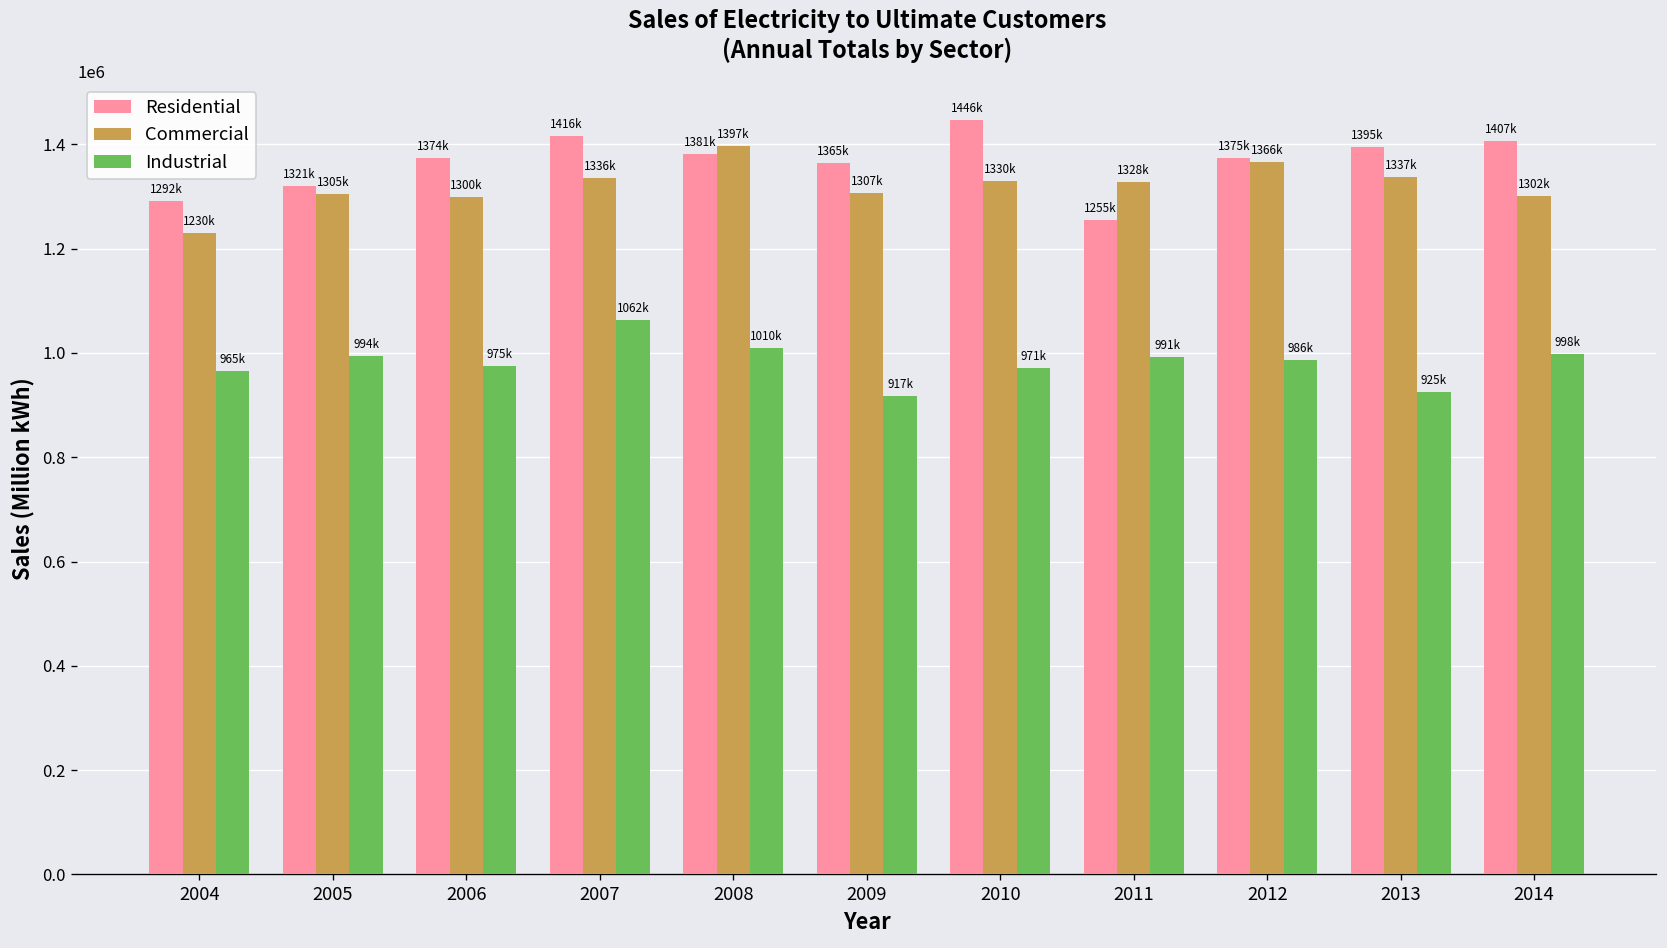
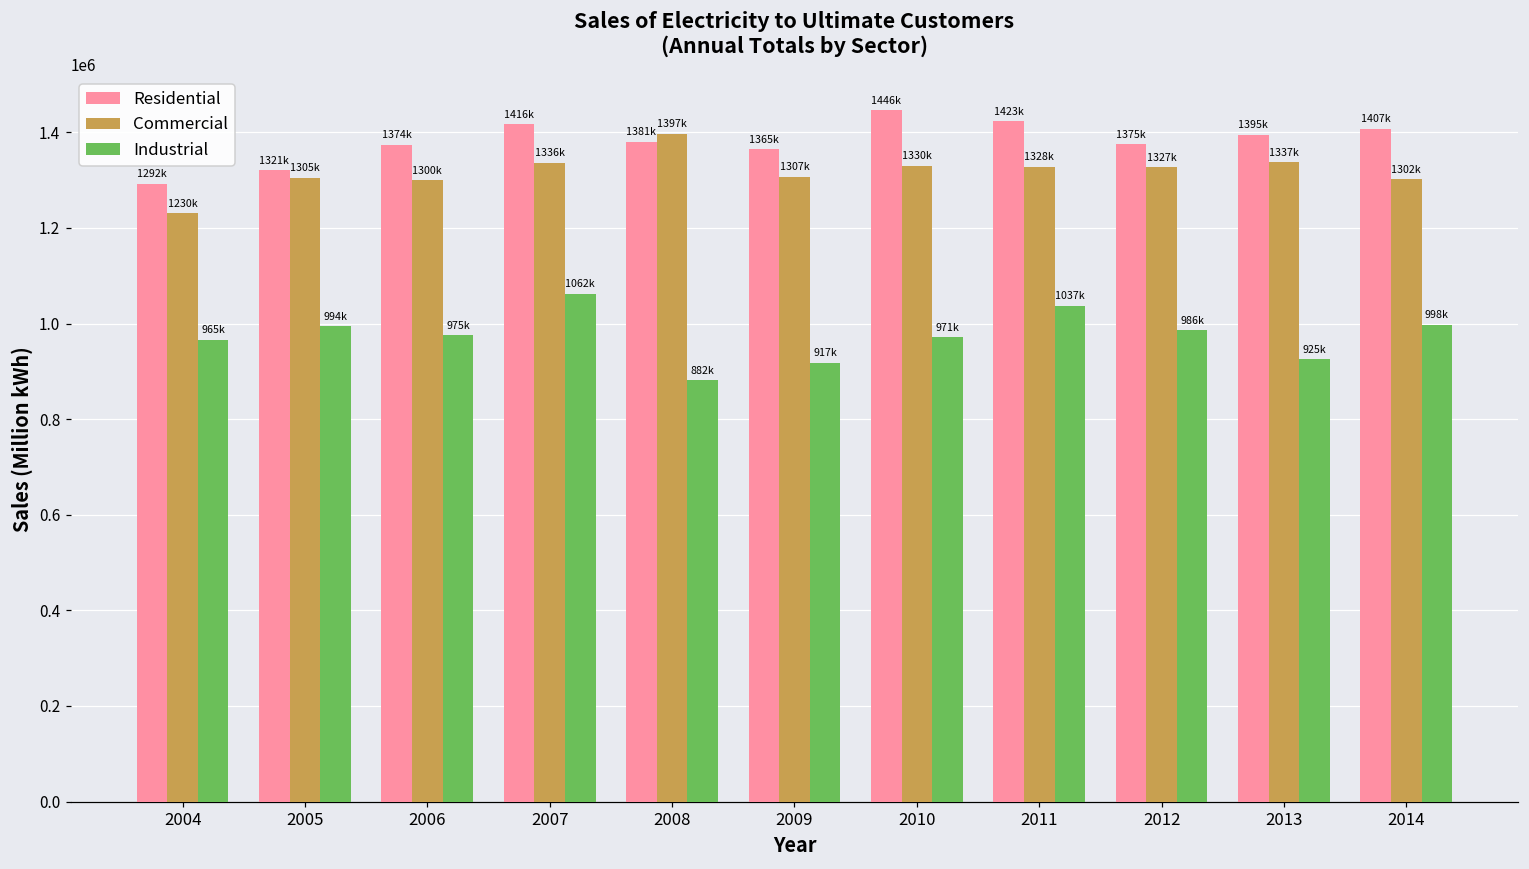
Industrial, 2008: 1010k -> 882k
Residential, 2011: 1255k -> 1423k
Industrial, 2011: 991k -> 1037k
Commercial, 2012: 1366k -> 1327k
